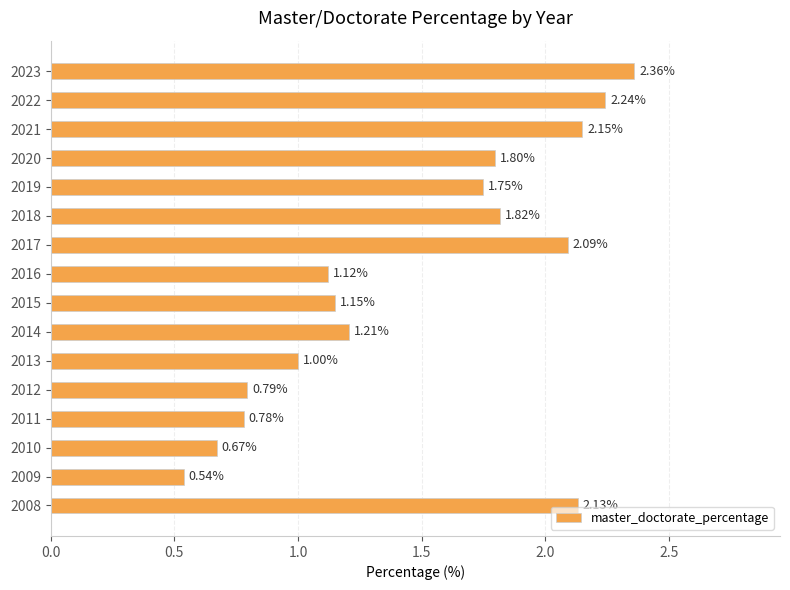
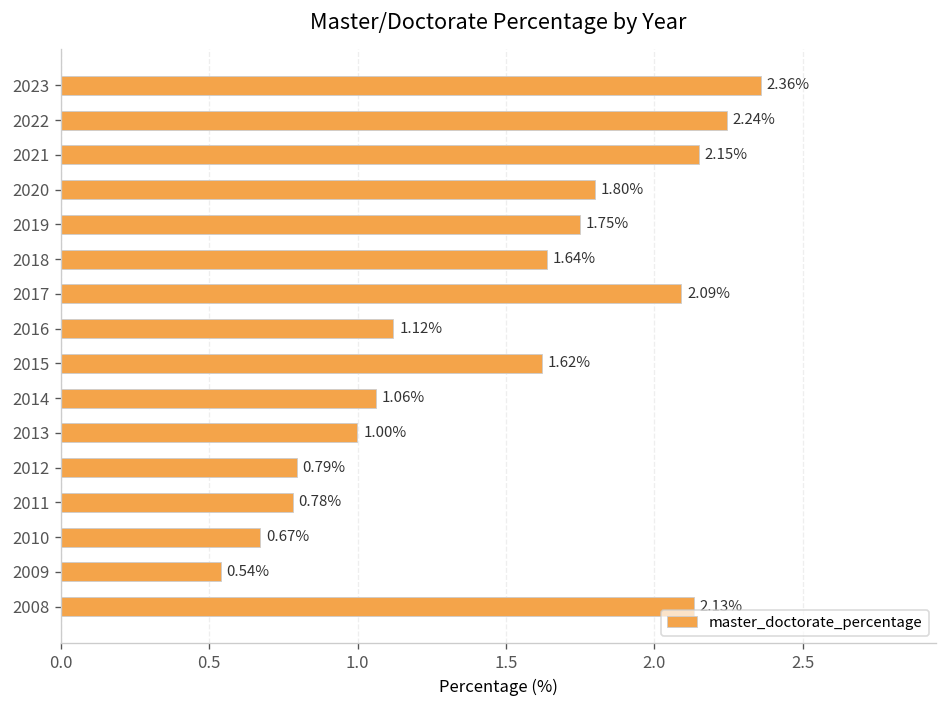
2018: 1.82% -> 1.64%
2015: 1.15% -> 1.62%
2014: 1.21% -> 1.06%
